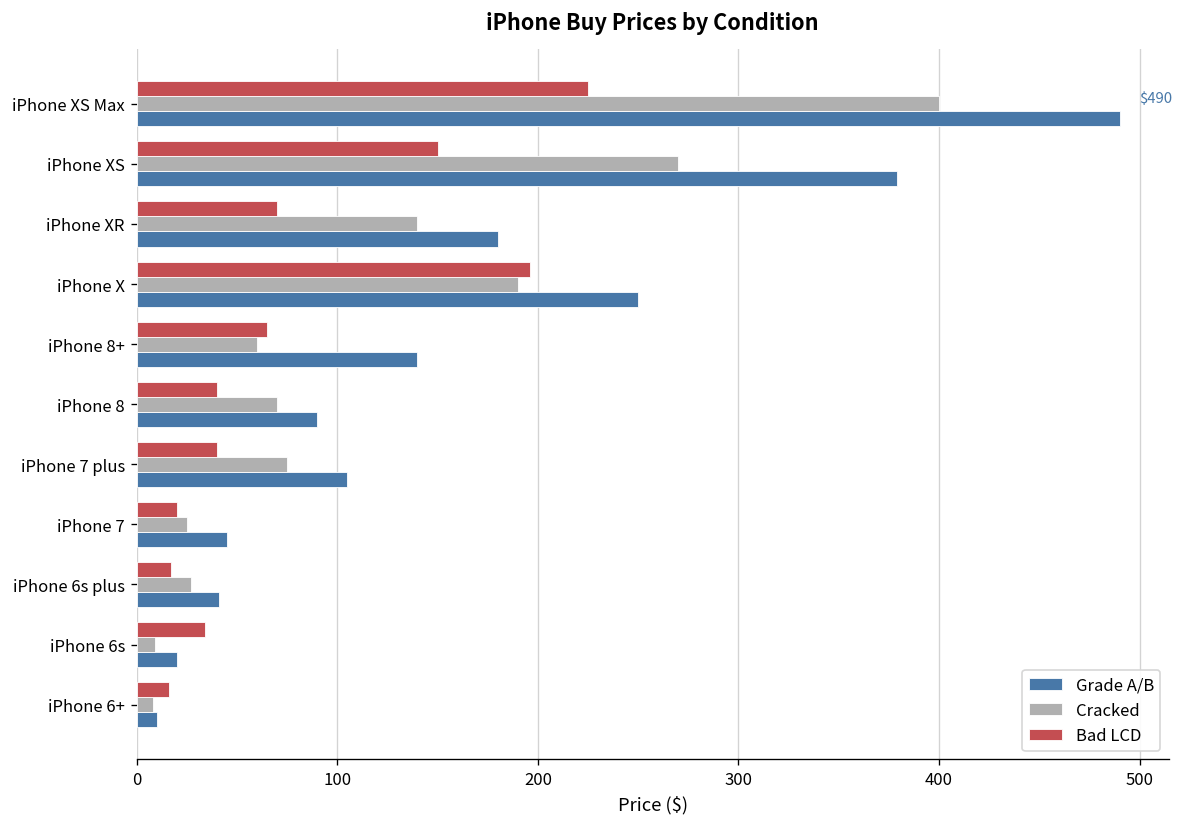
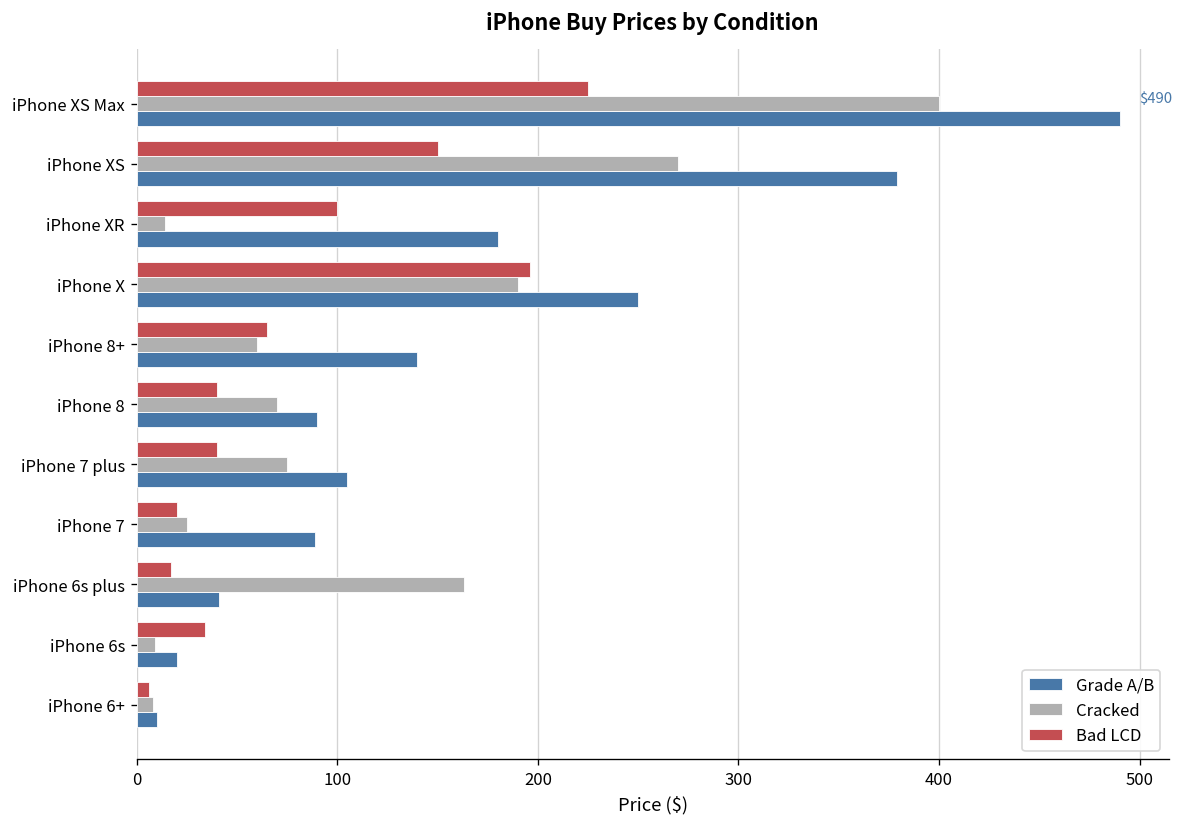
Bad LCD, iPhone XR: 70 -> 100
Cracked, iPhone XR: 140 -> 14
Grade A/B, iPhone 7: 45 -> 89
Cracked, iPhone 6s plus: 27 -> 163
Bad LCD, iPhone 6+: 16 -> 6
